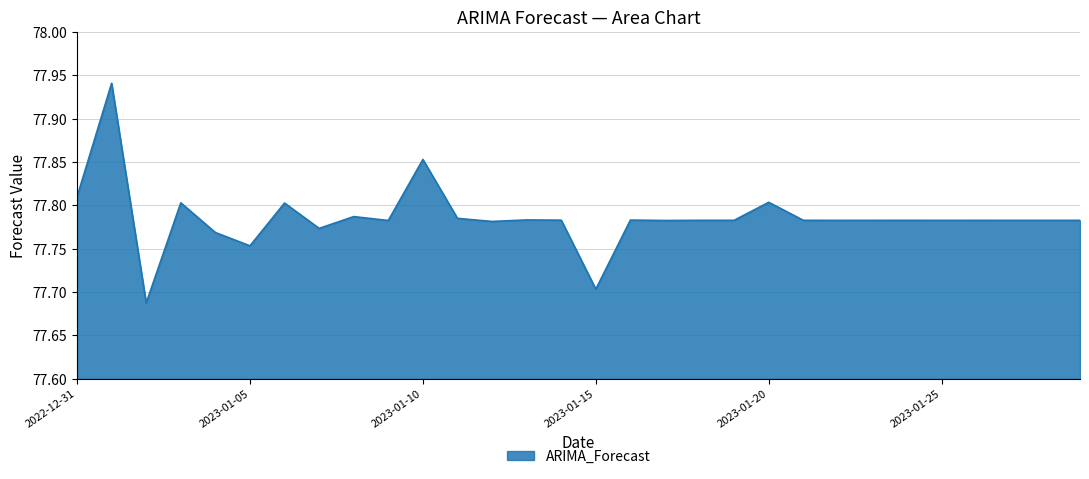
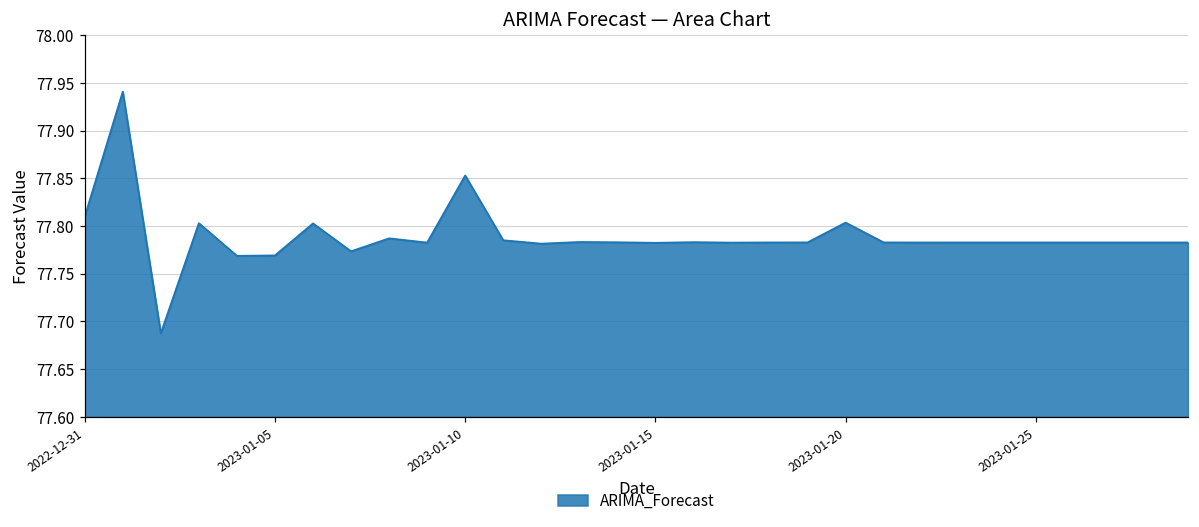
2023-01-05: 77.75 -> 77.77
2023-01-15: 77.70 -> 77.78
